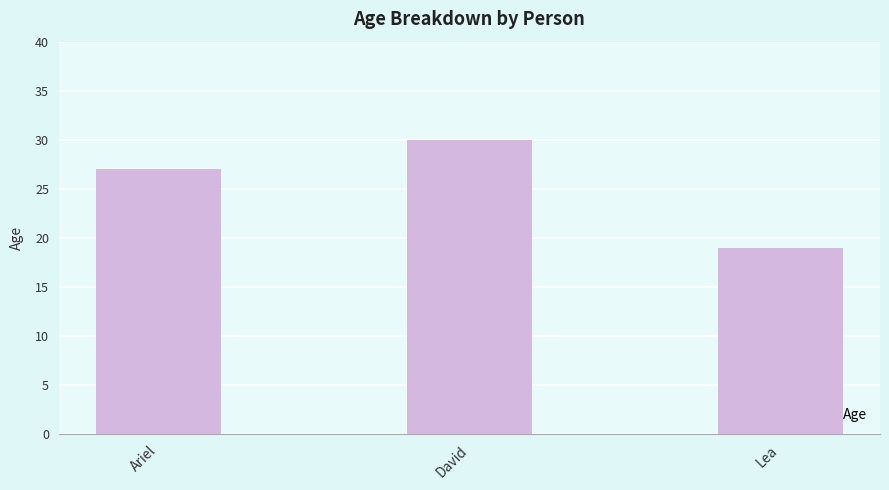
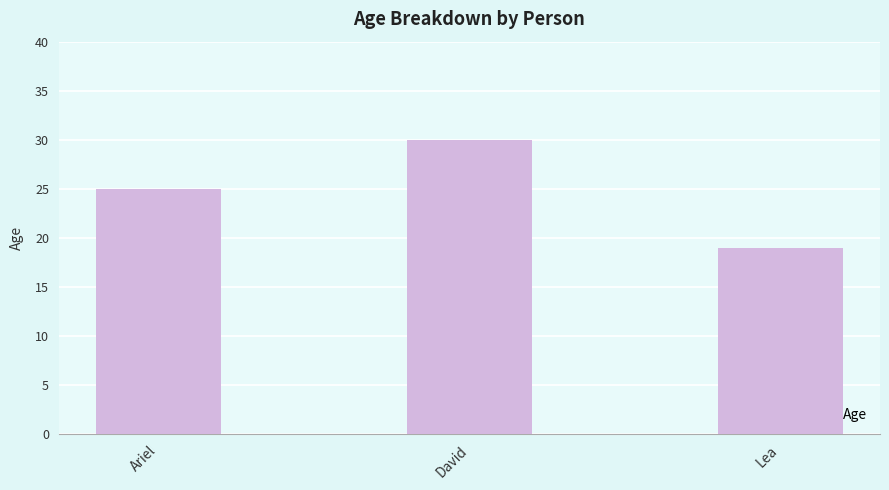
Ariel: 27 -> 25
